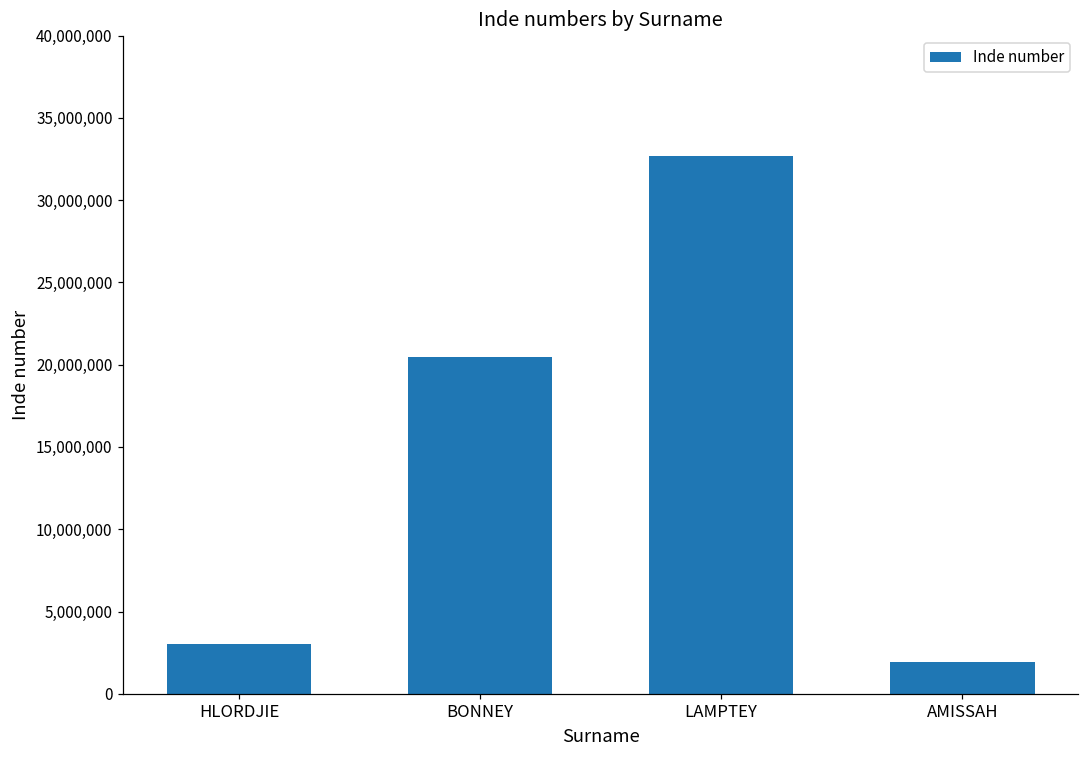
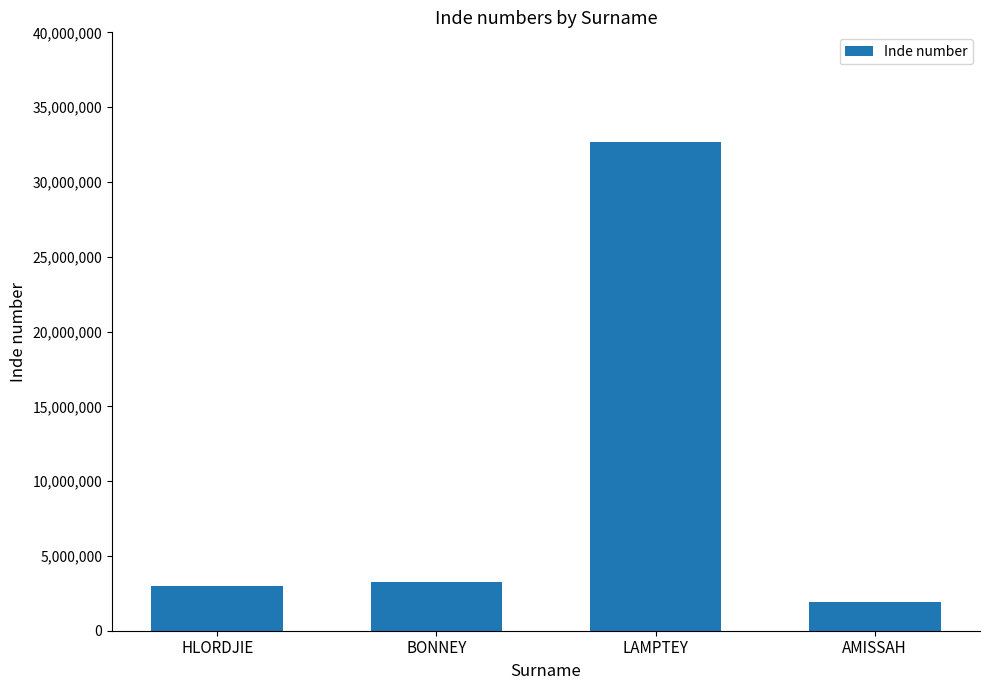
BONNEY: 20,500,000 -> 3,300,000
